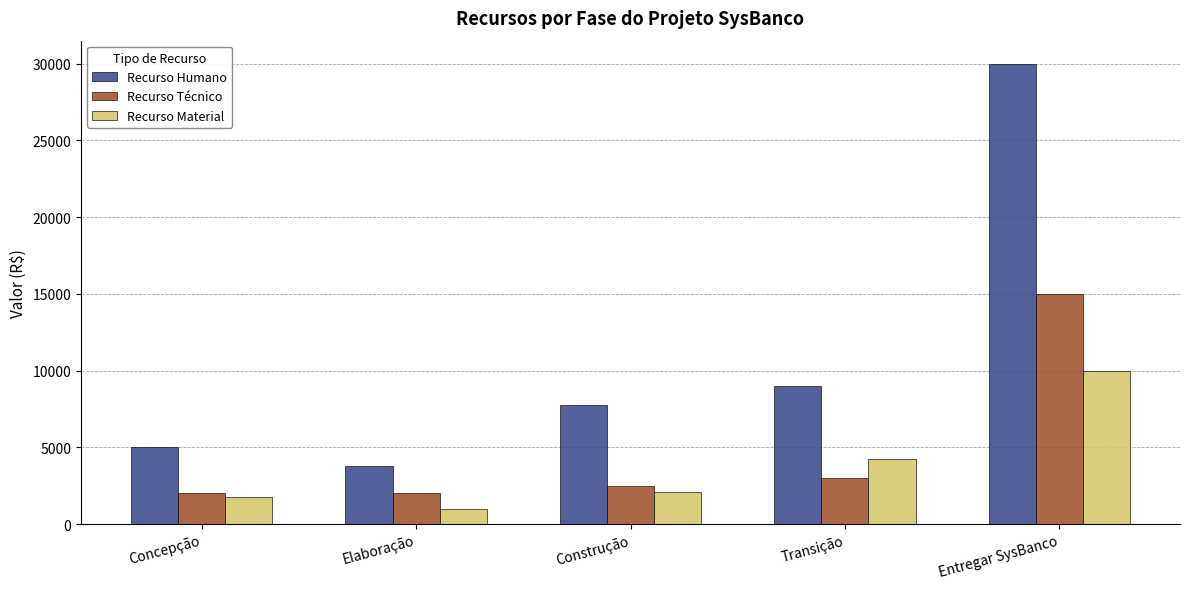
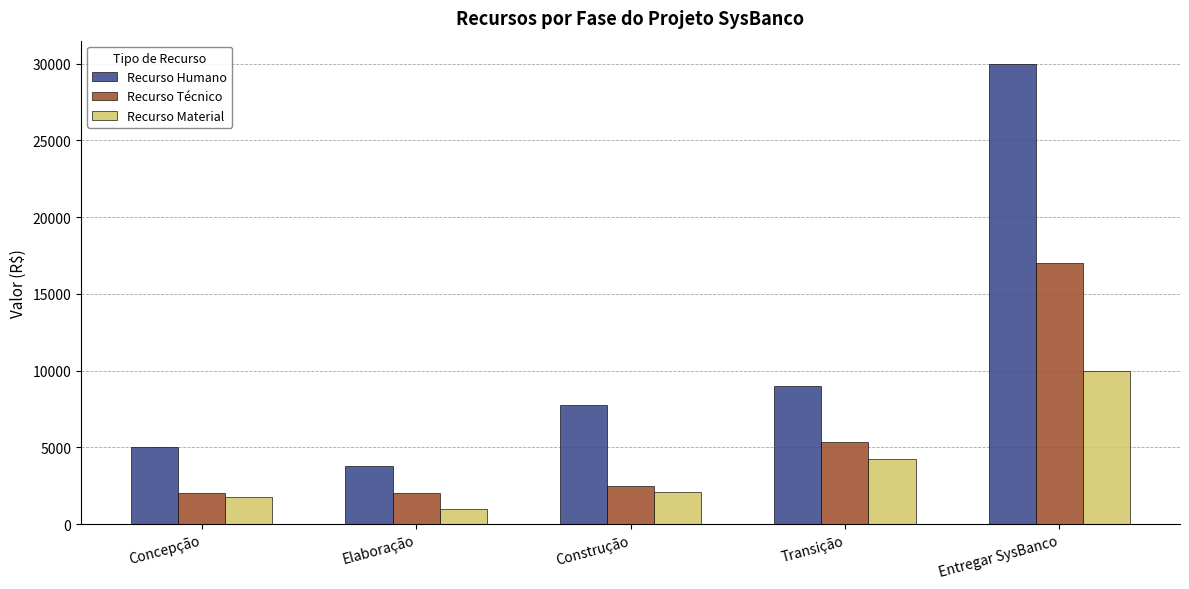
Recurso Técnico, Transição: 3000 -> 5400
Recurso Técnico, Entregar SysBanco: 15000 -> 17000
